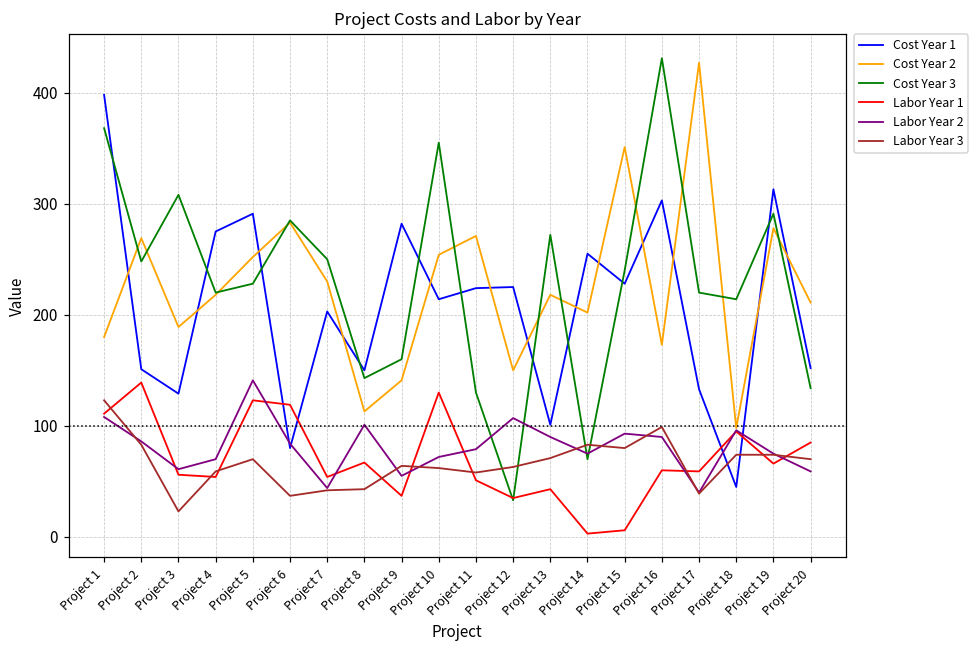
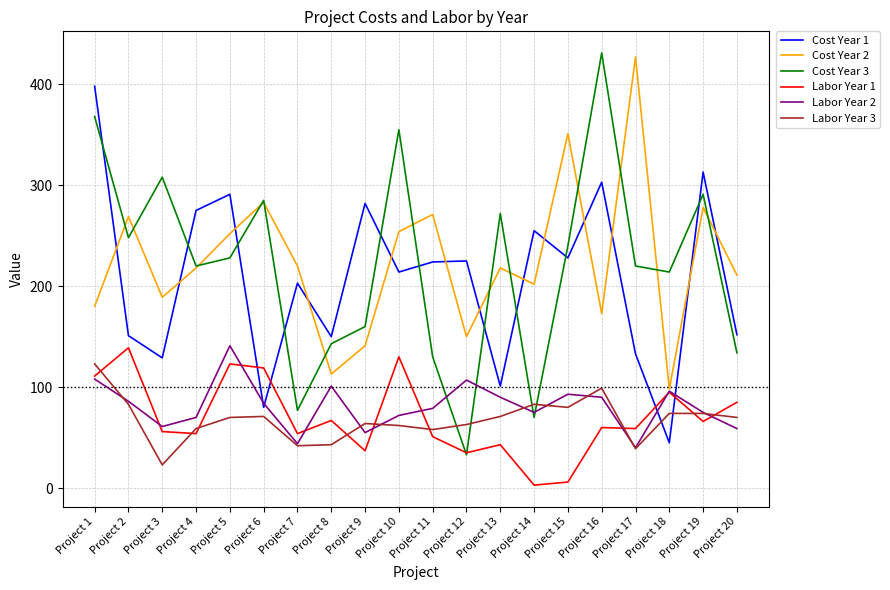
Labor Year 3, Project 6: 37 -> 71
Cost Year 2, Project 7: 230 -> 220
Cost Year 3, Project 7: 250 -> 77
